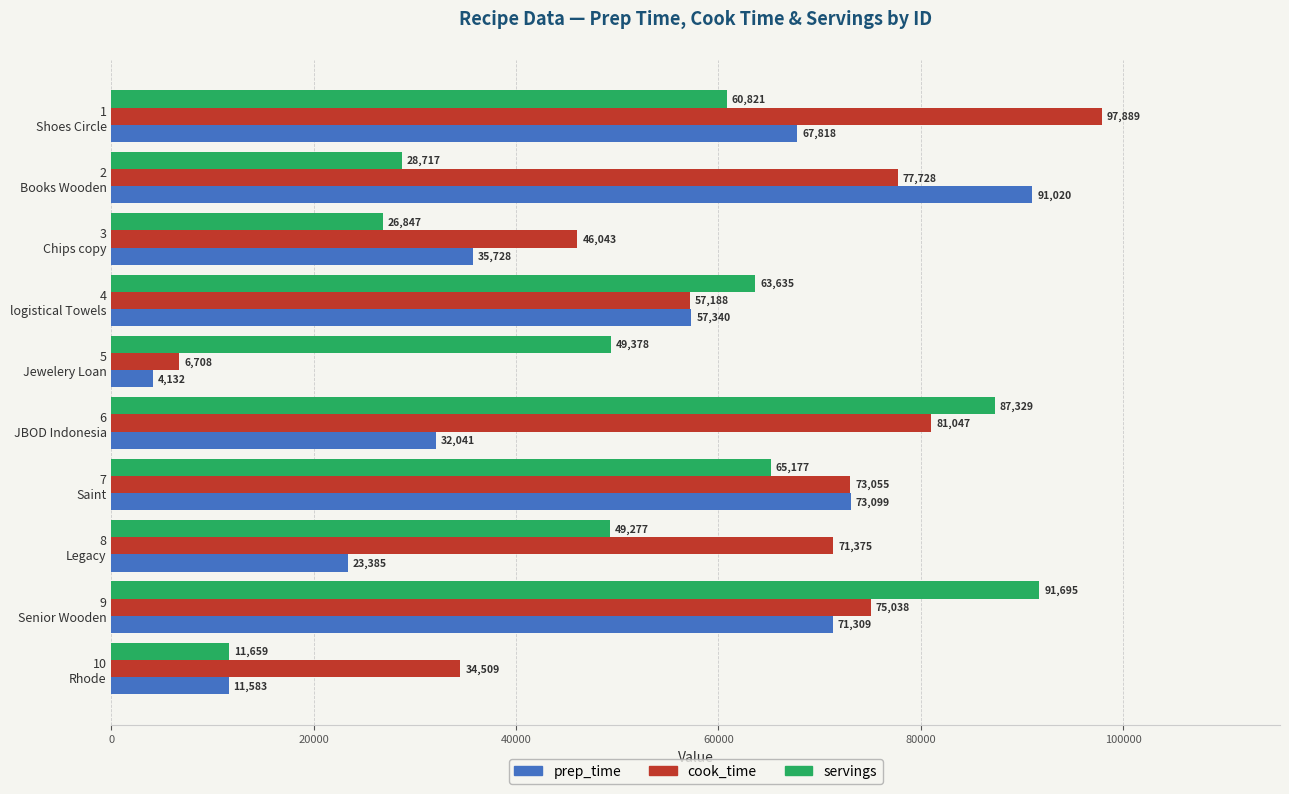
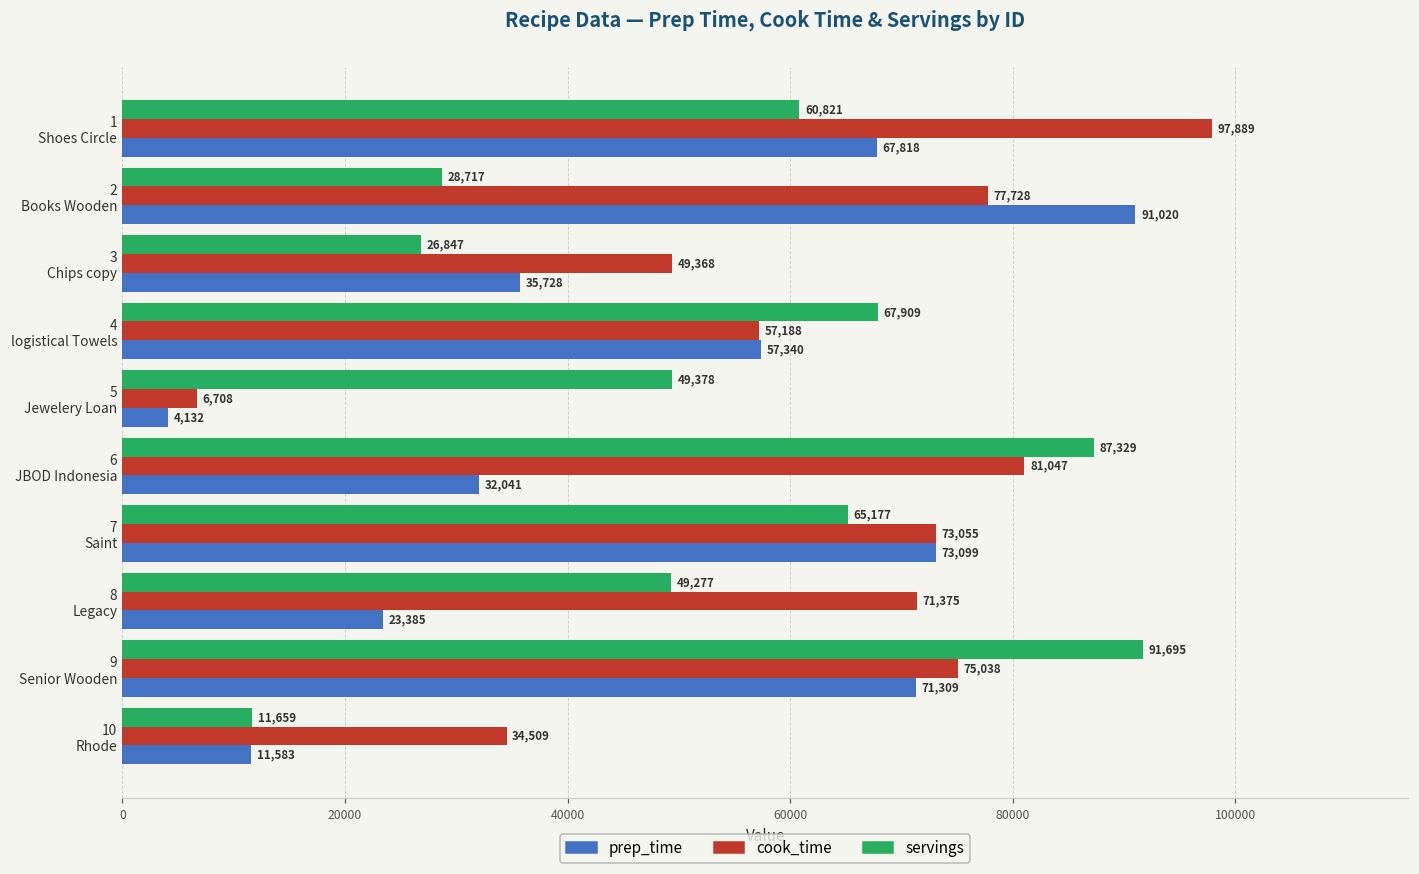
cook_time, 3 Chips copy: 46,043 -> 49,368
servings, 4 logistical Towels: 63,635 -> 67,909
